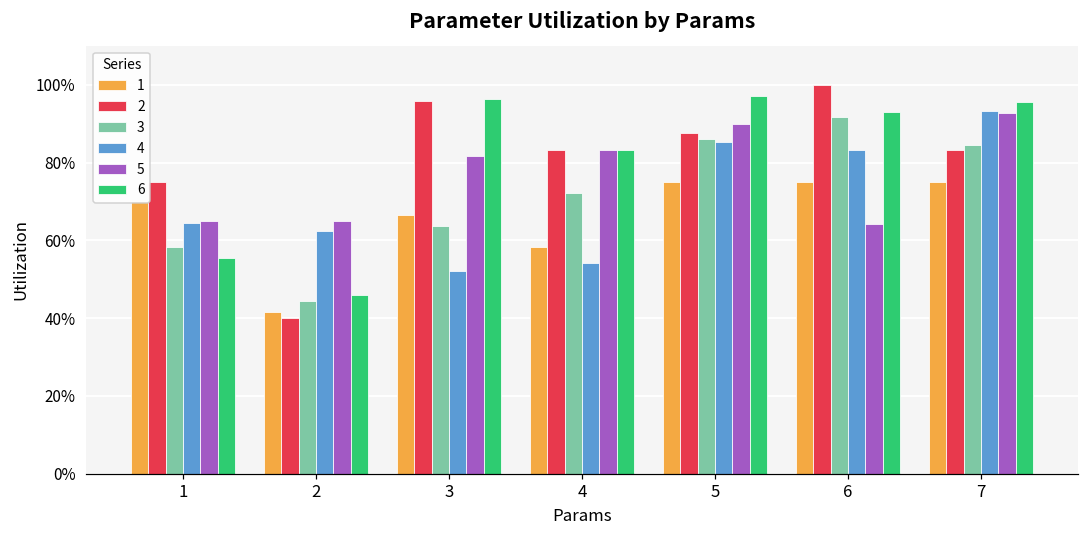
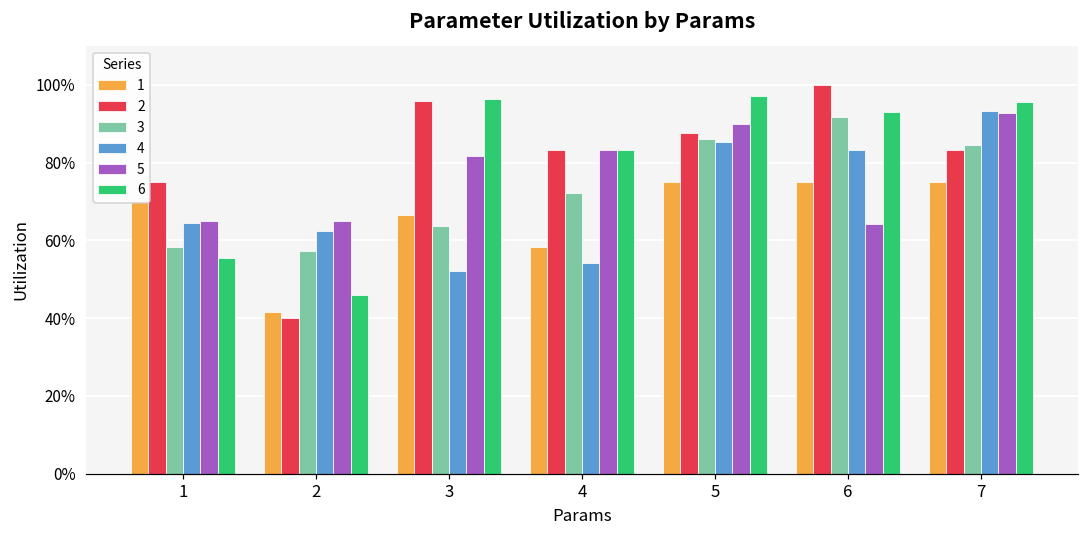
3, 2: 44% -> 57%
